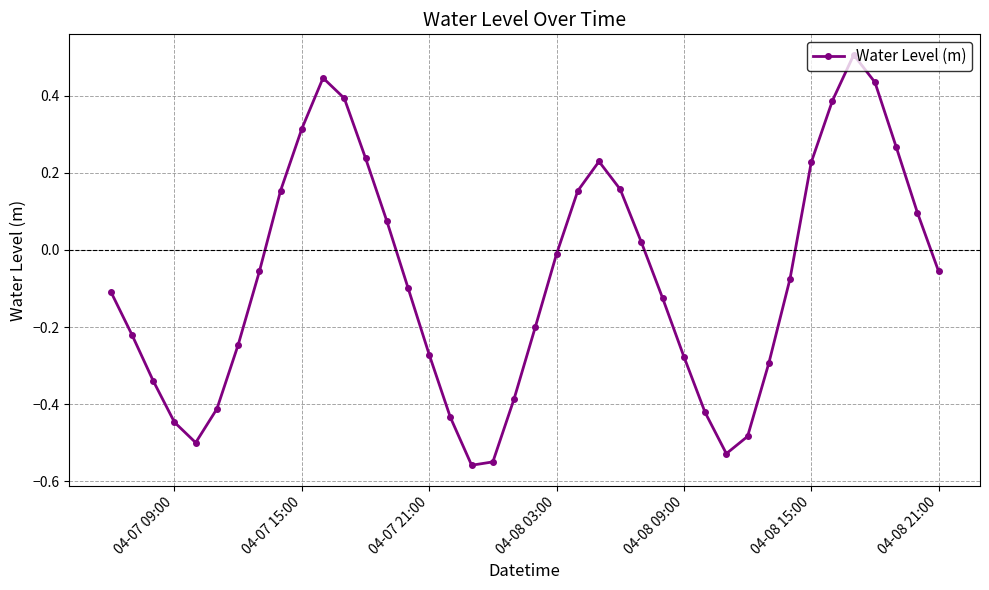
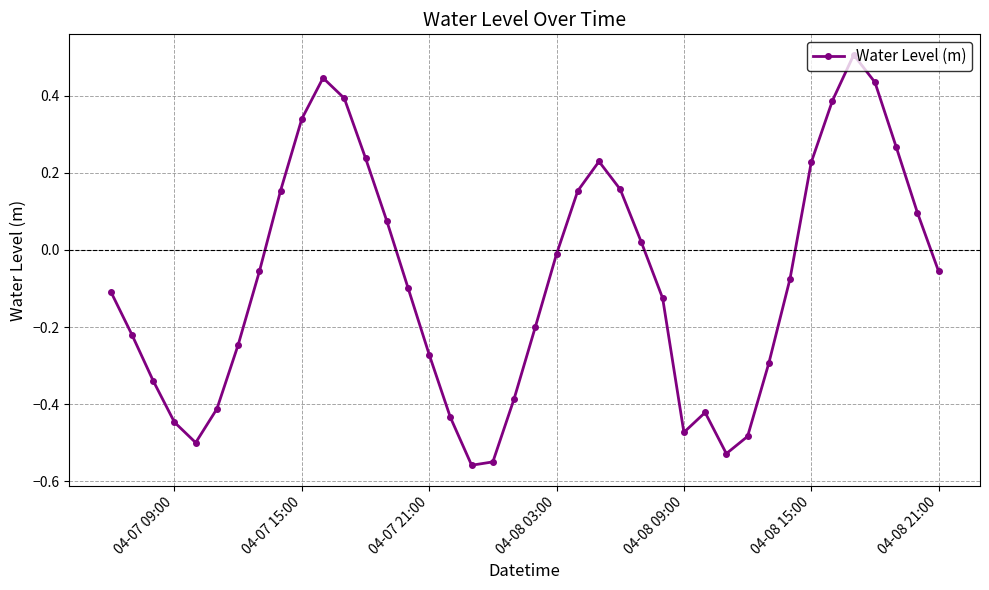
04-07 15:00: 0.31 -> 0.34
04-08 09:00: -0.28 -> -0.47
